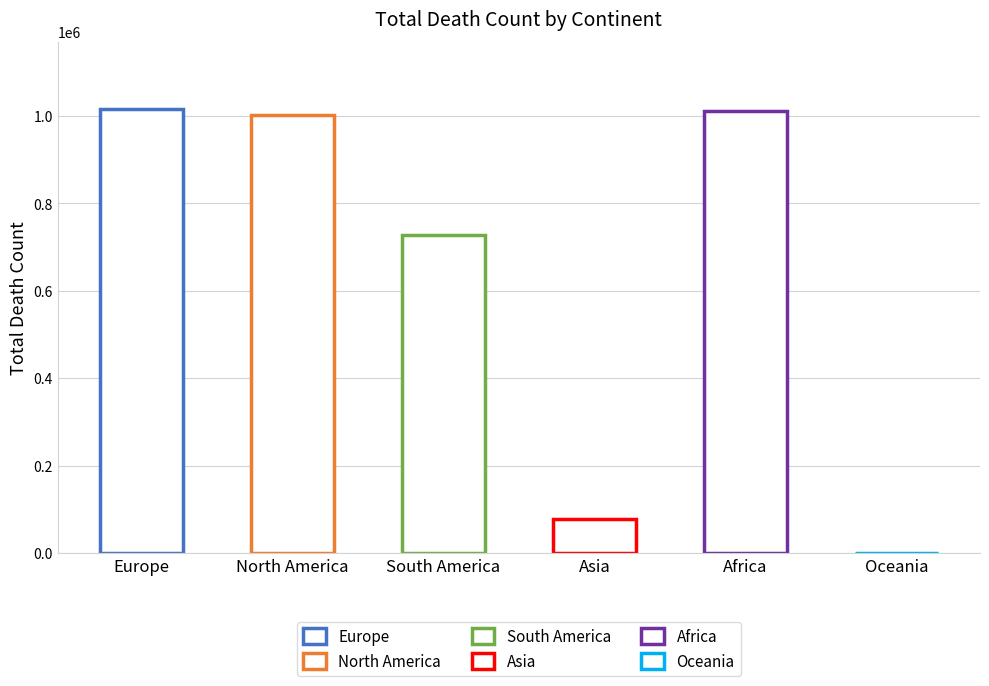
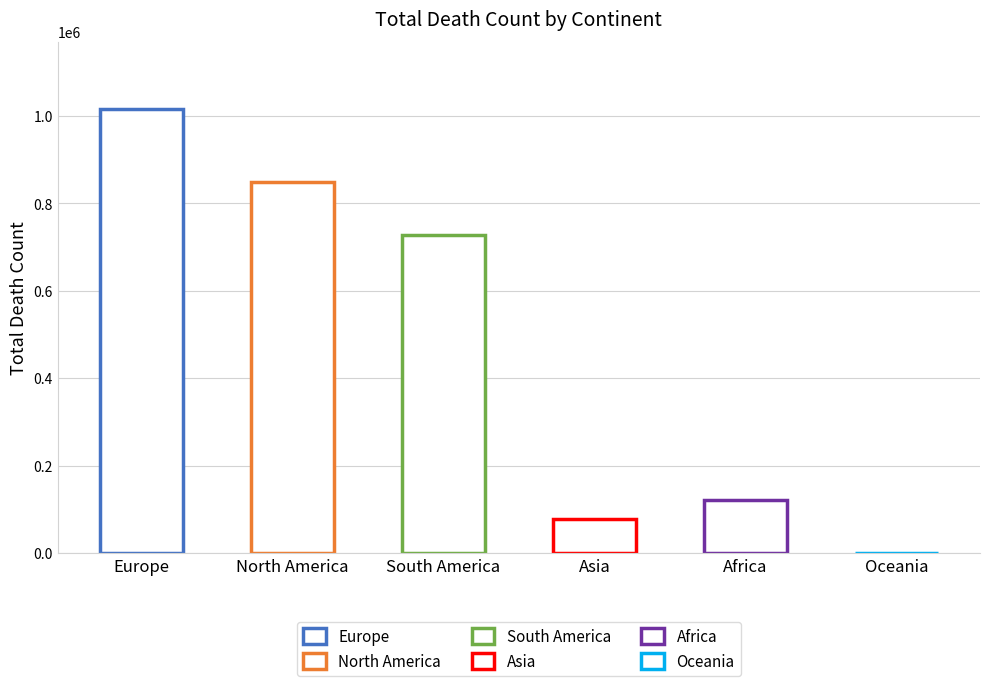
North America: 1000000 -> 850000
Africa: 1010000 -> 120000
